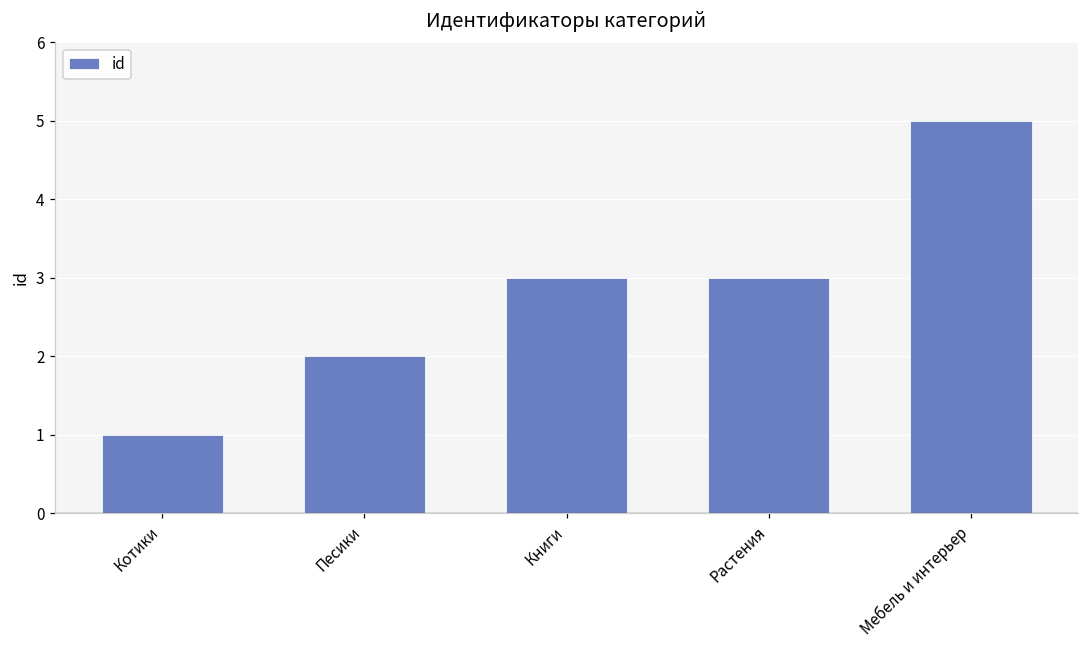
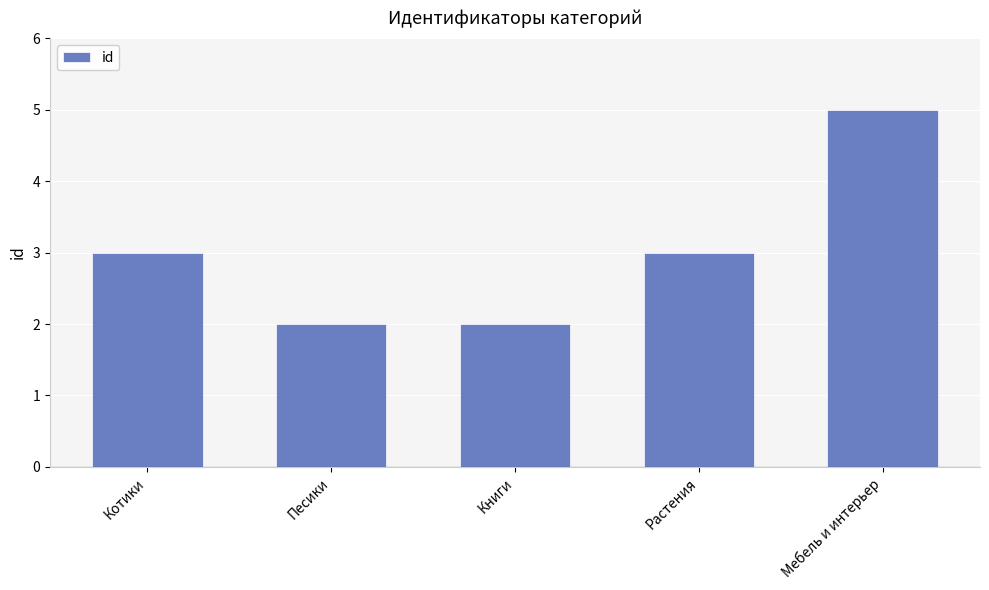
Котики: 1 -> 3
Книги: 3 -> 2
